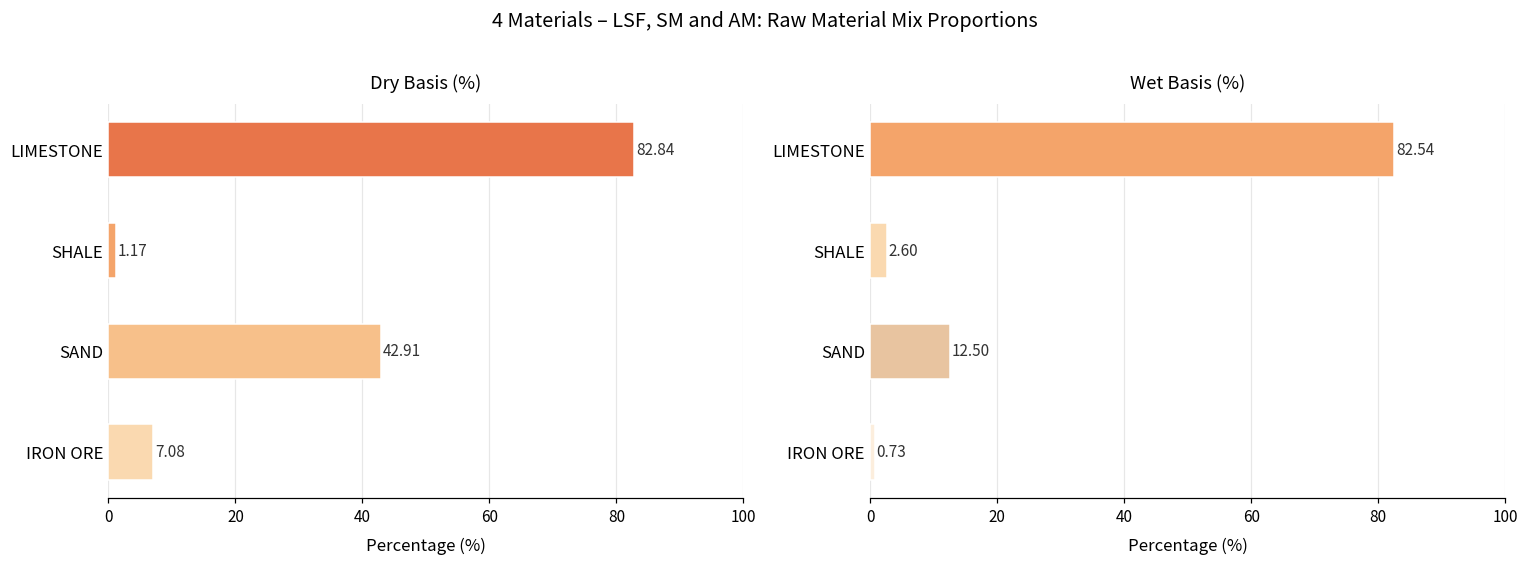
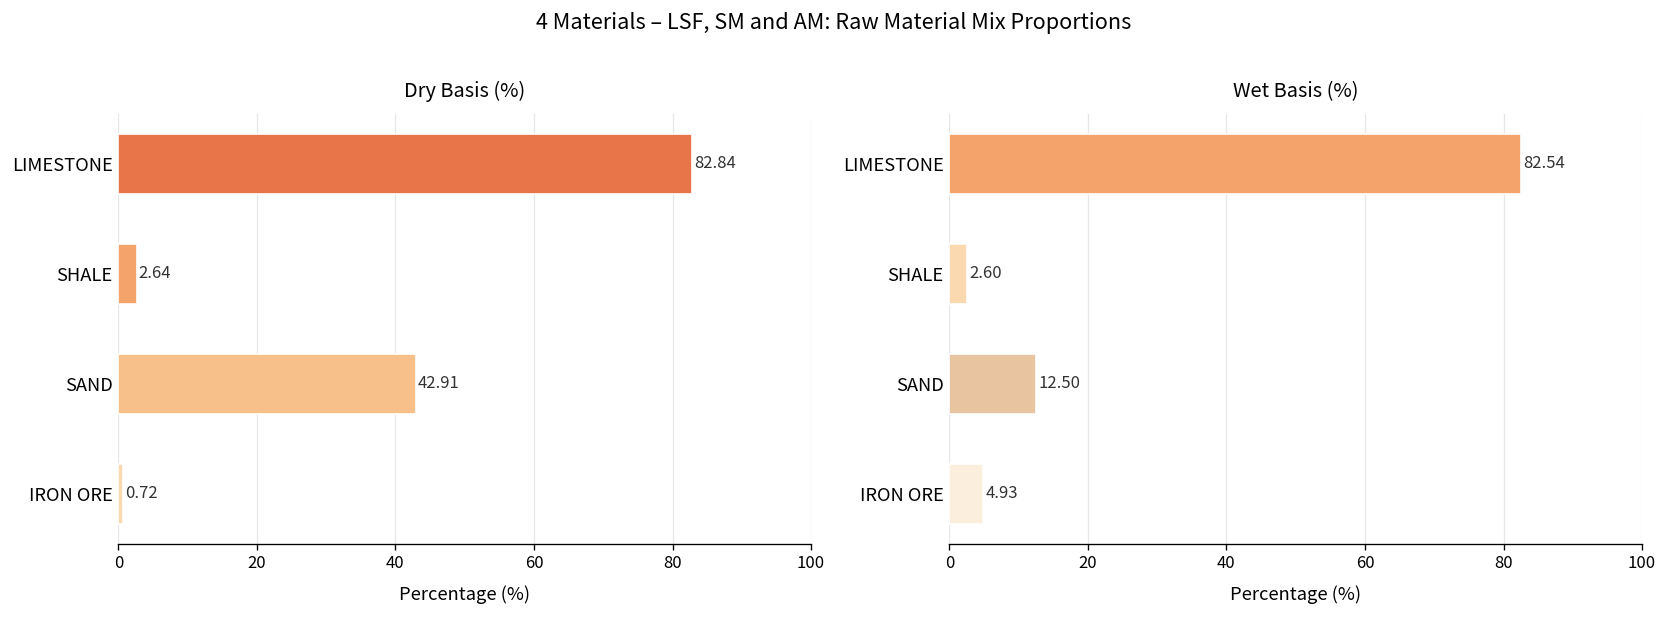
Dry Basis (%), SHALE: 1.17 -> 2.64
Dry Basis (%), IRON ORE: 7.08 -> 0.72
Wet Basis (%), IRON ORE: 0.73 -> 4.93
